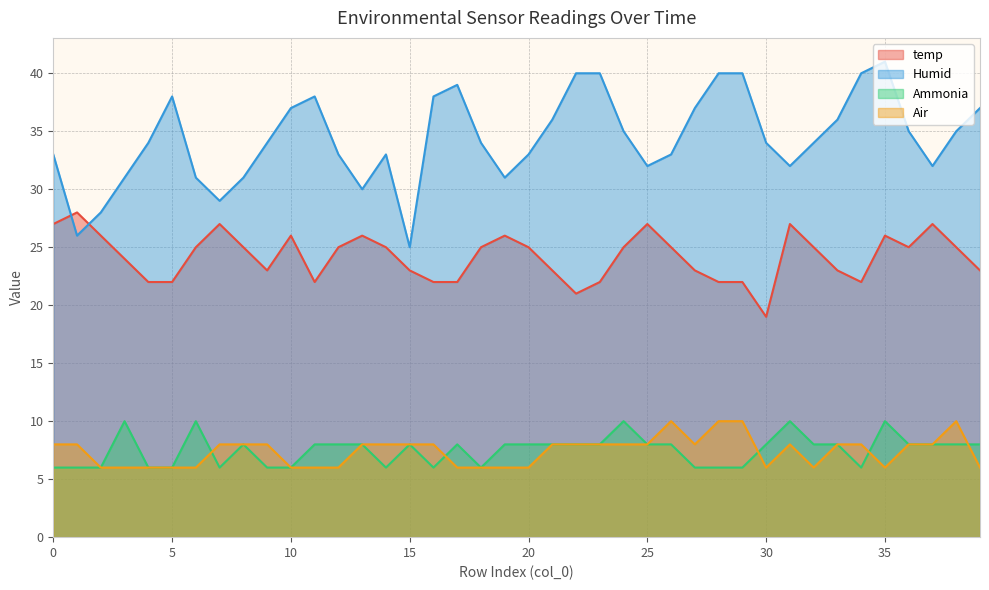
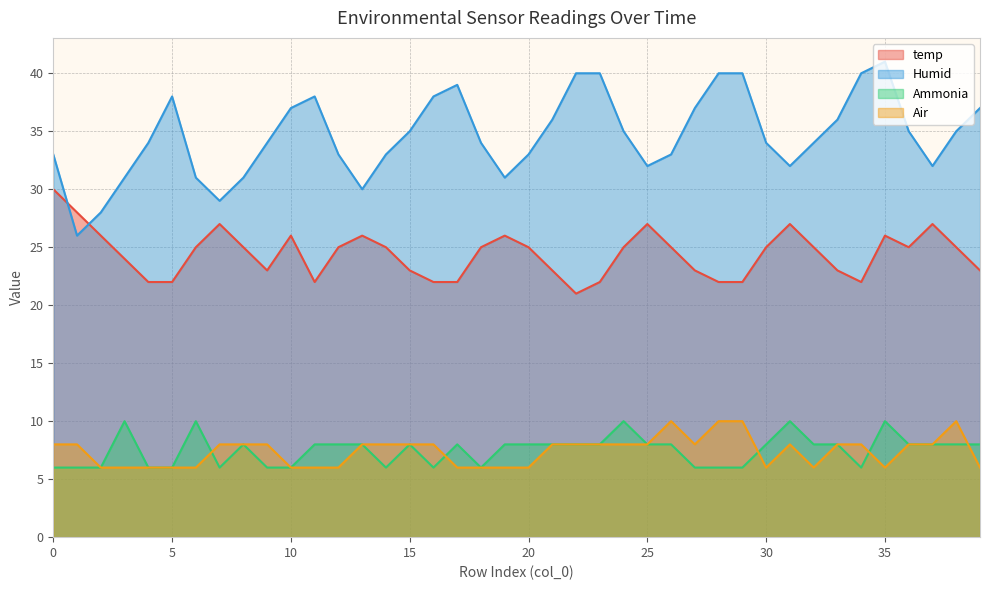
temp, 0: 27 -> 30
Humid, 15: 25 -> 35
temp, 30: 19 -> 25
